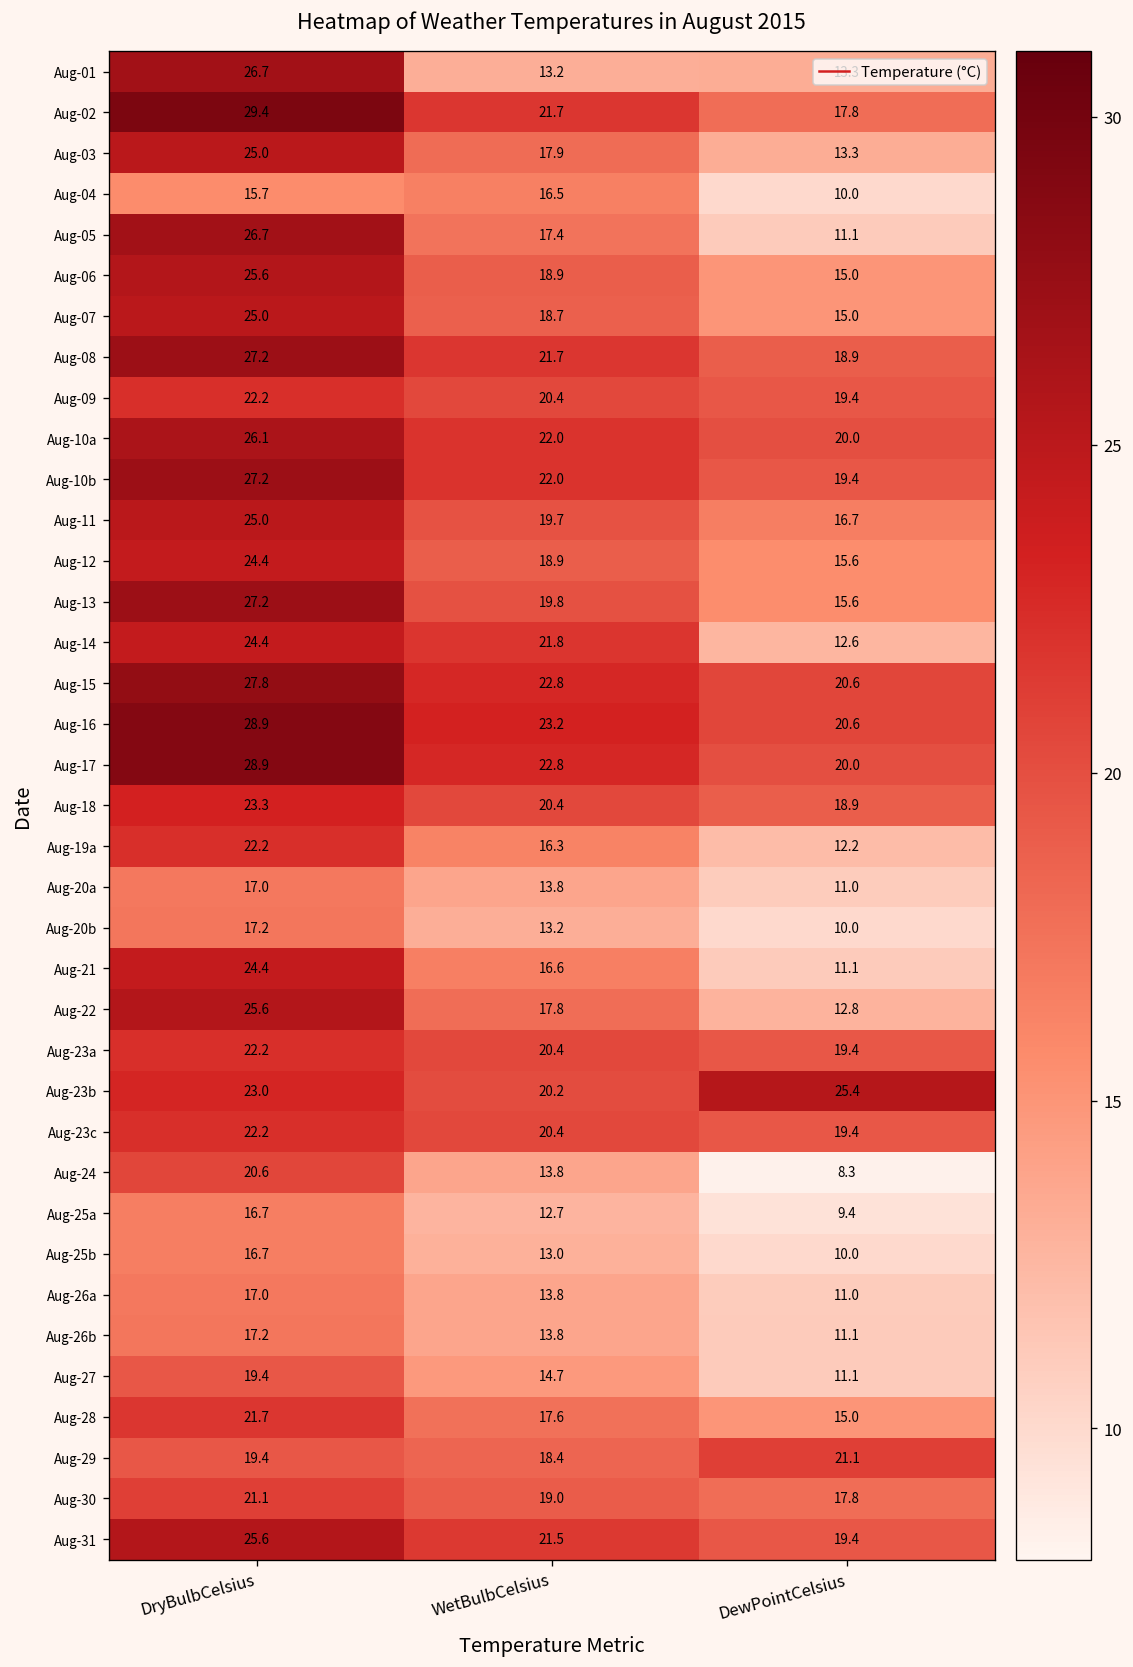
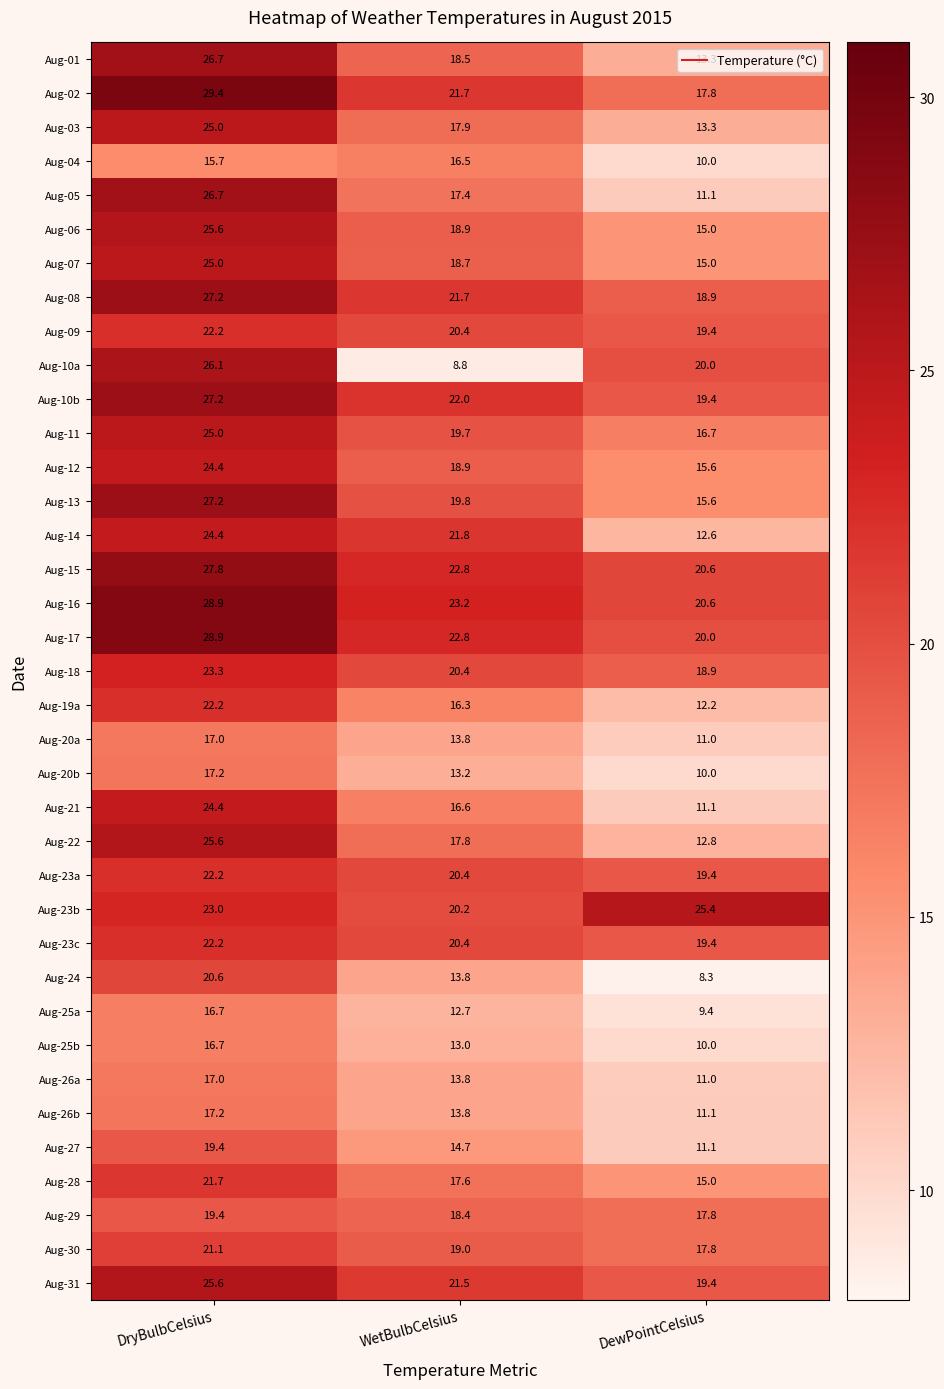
Aug-01, WetBulbCelsius: 13.2 -> 18.5
Aug-10a, WetBulbCelsius: 22.0 -> 8.8
Aug-29, DewPointCelsius: 21.1 -> 17.8
